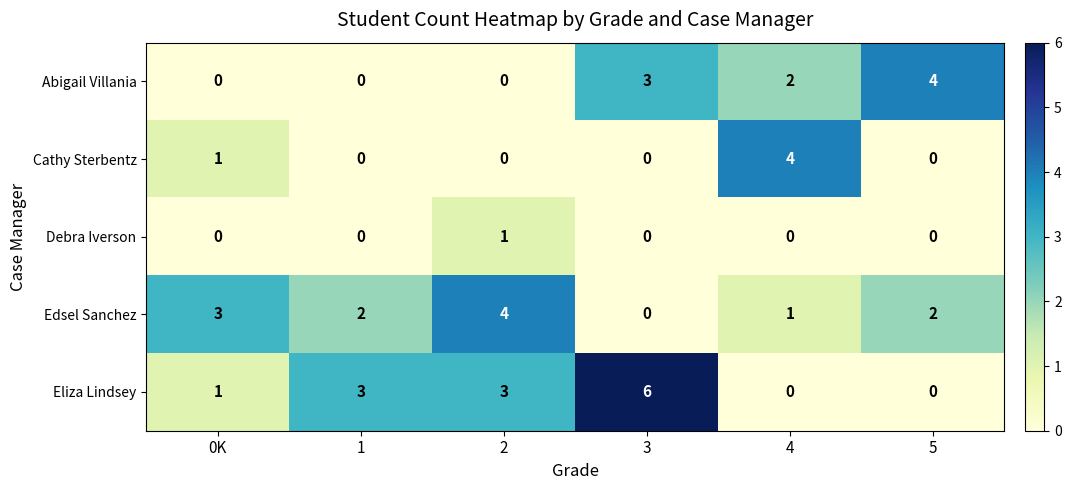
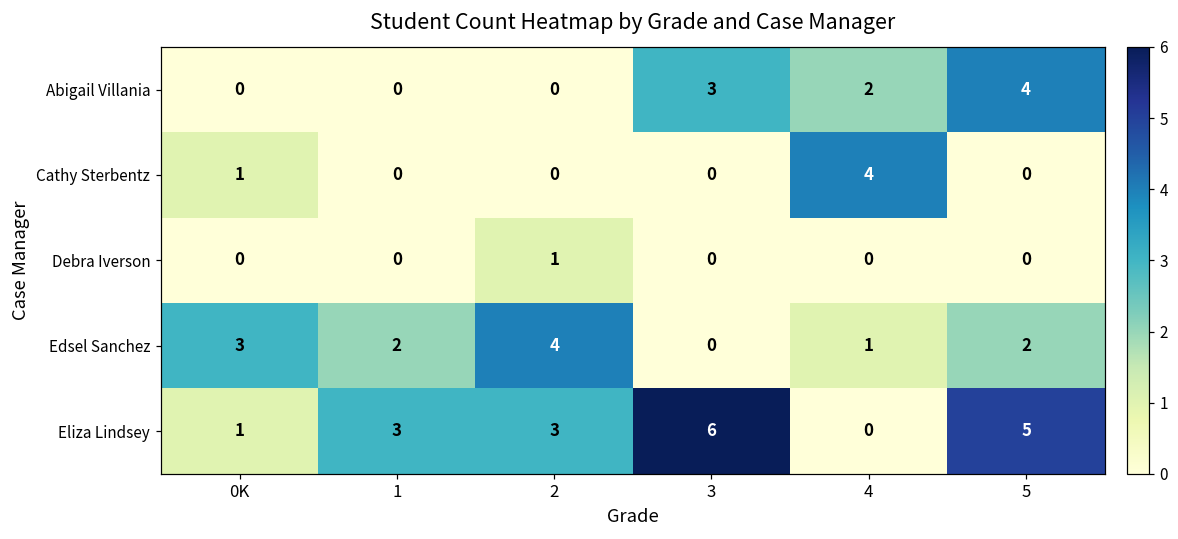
Eliza Lindsey, 5: 0 -> 5
